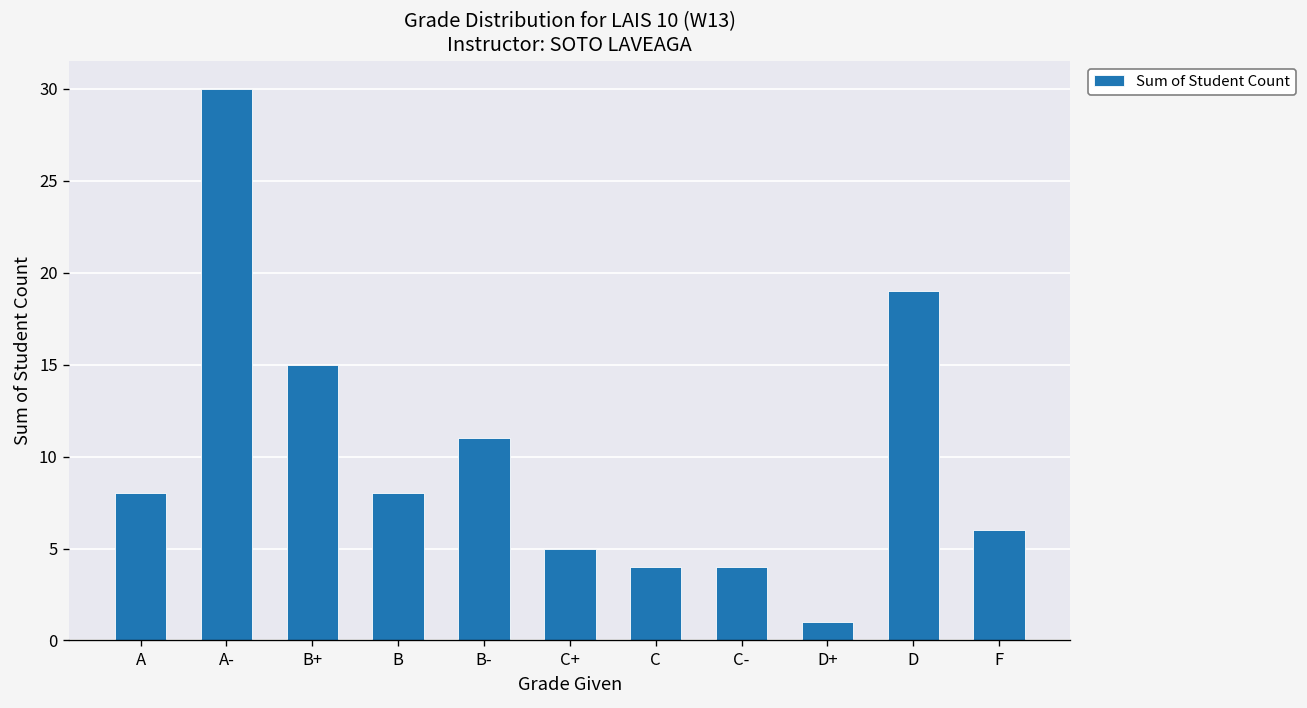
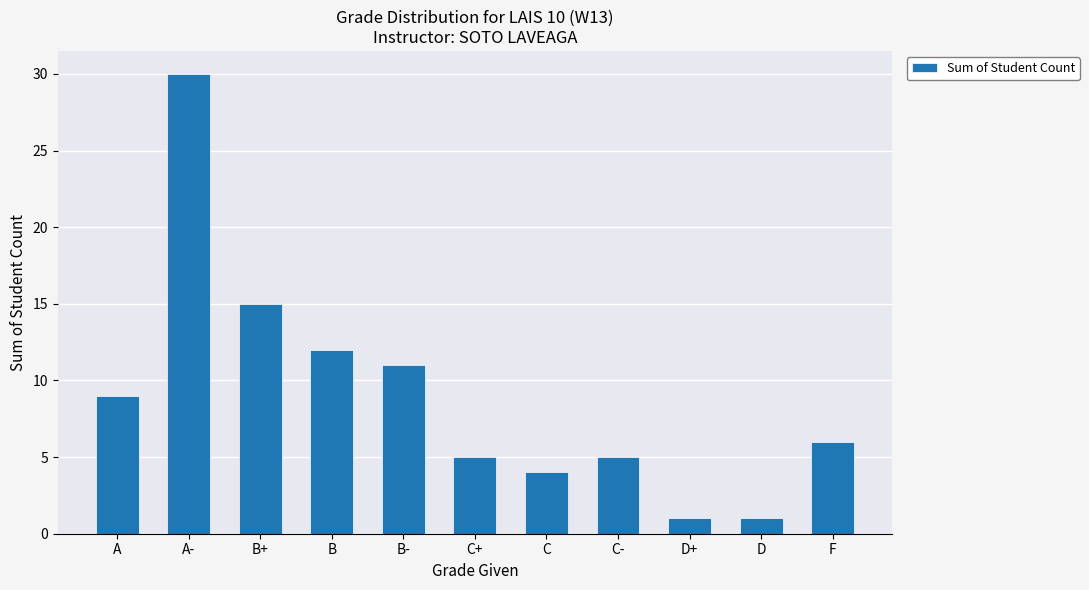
A: 8 -> 9
B: 8 -> 12
C-: 4 -> 5
D: 19 -> 1
